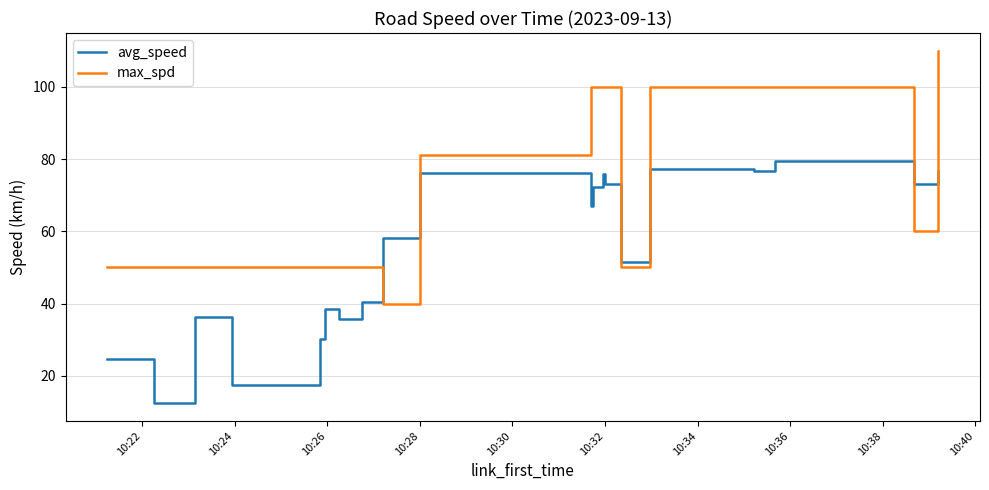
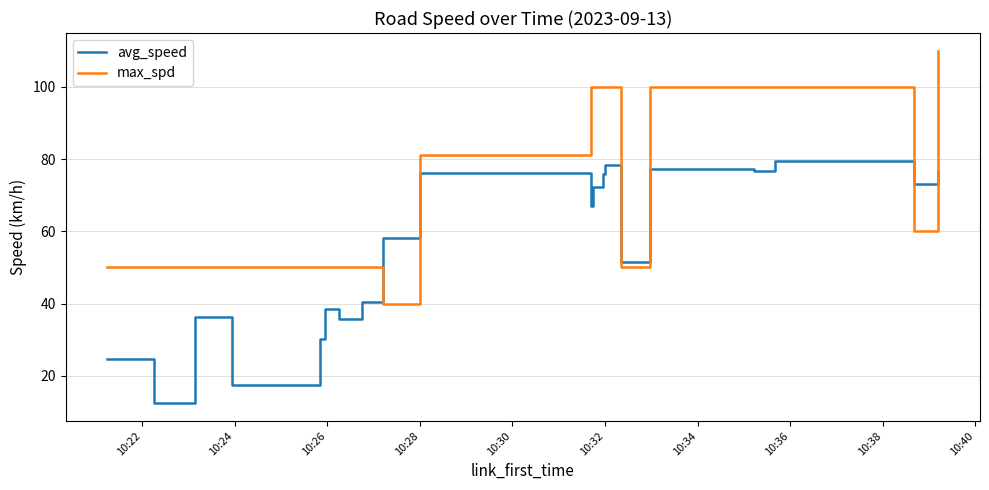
avg_speed, 10:32: 73 -> 78
